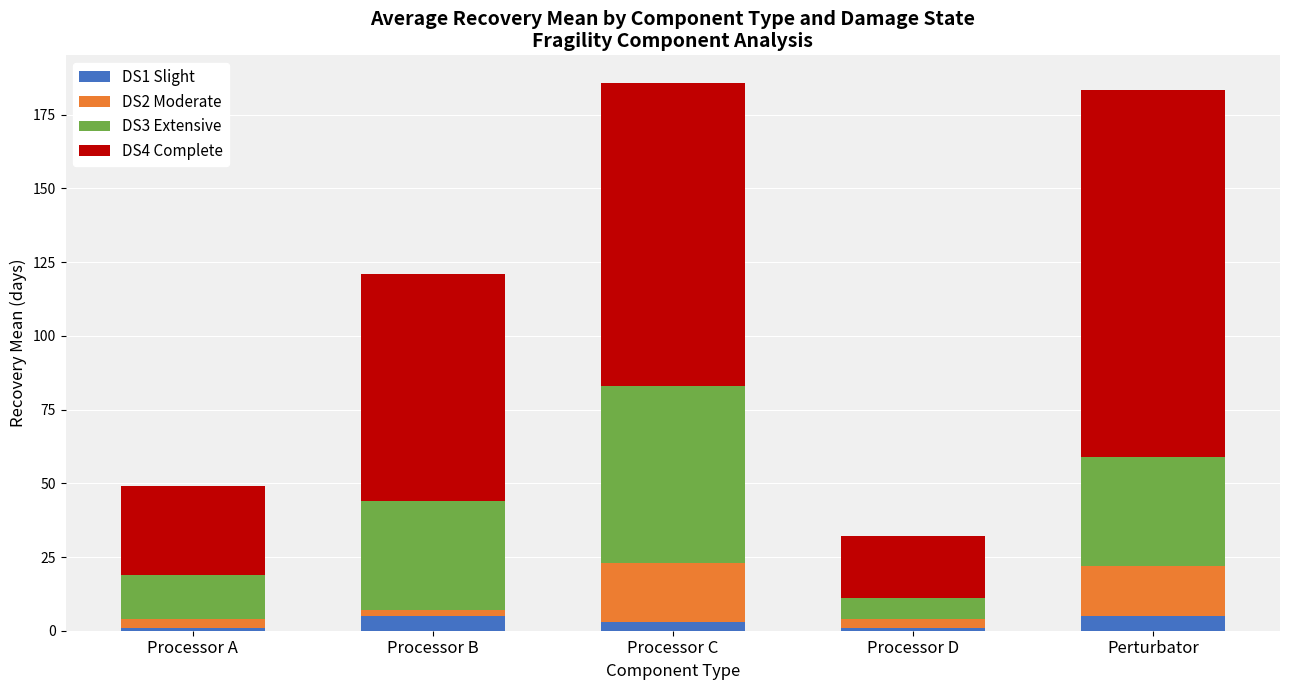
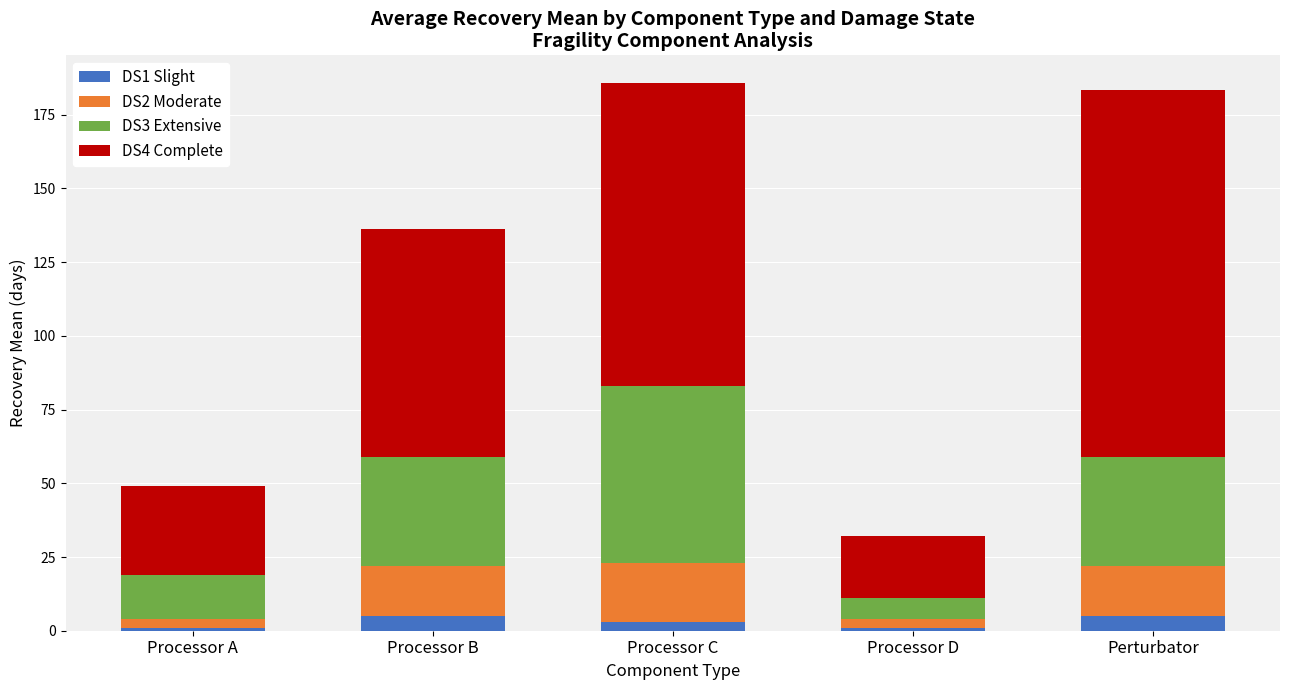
DS2 Moderate, Processor B: 2 -> 17
